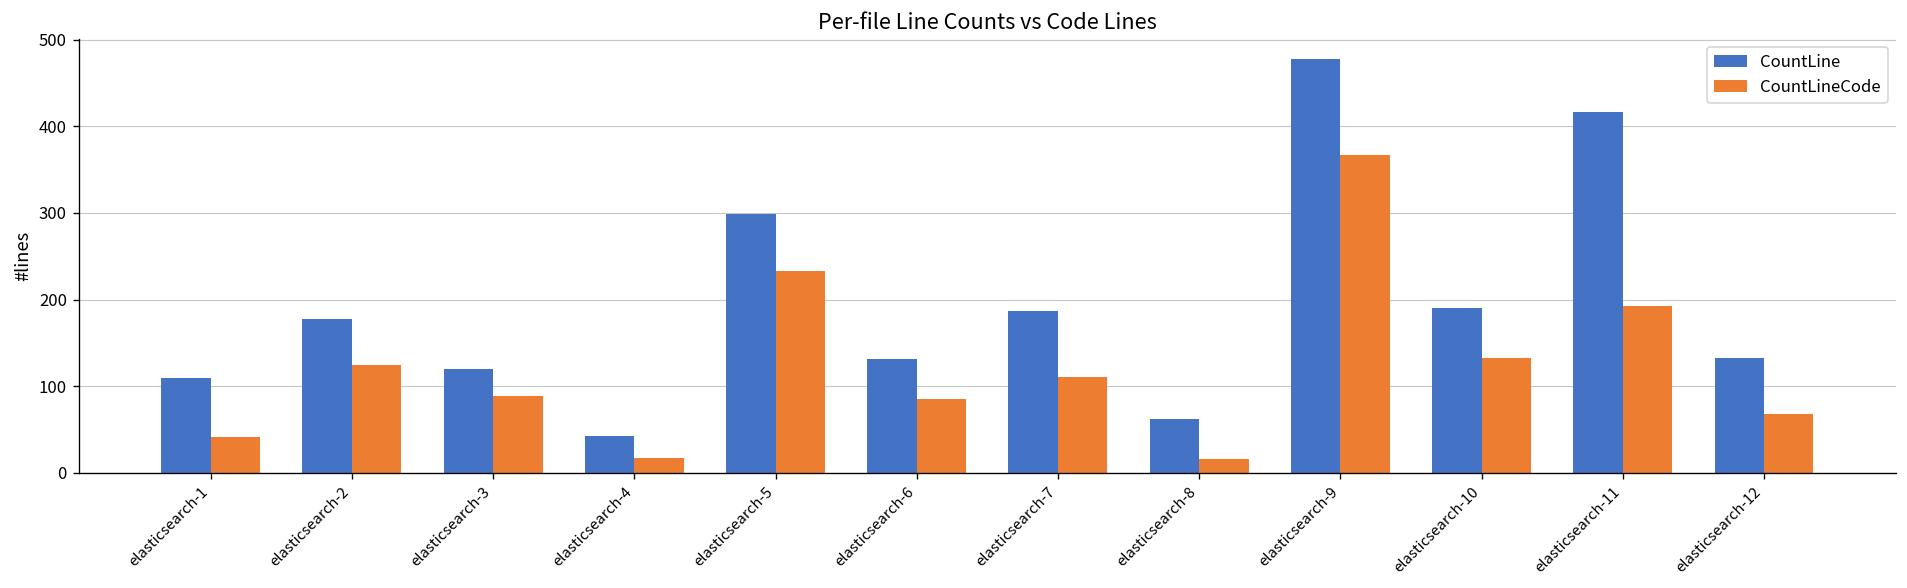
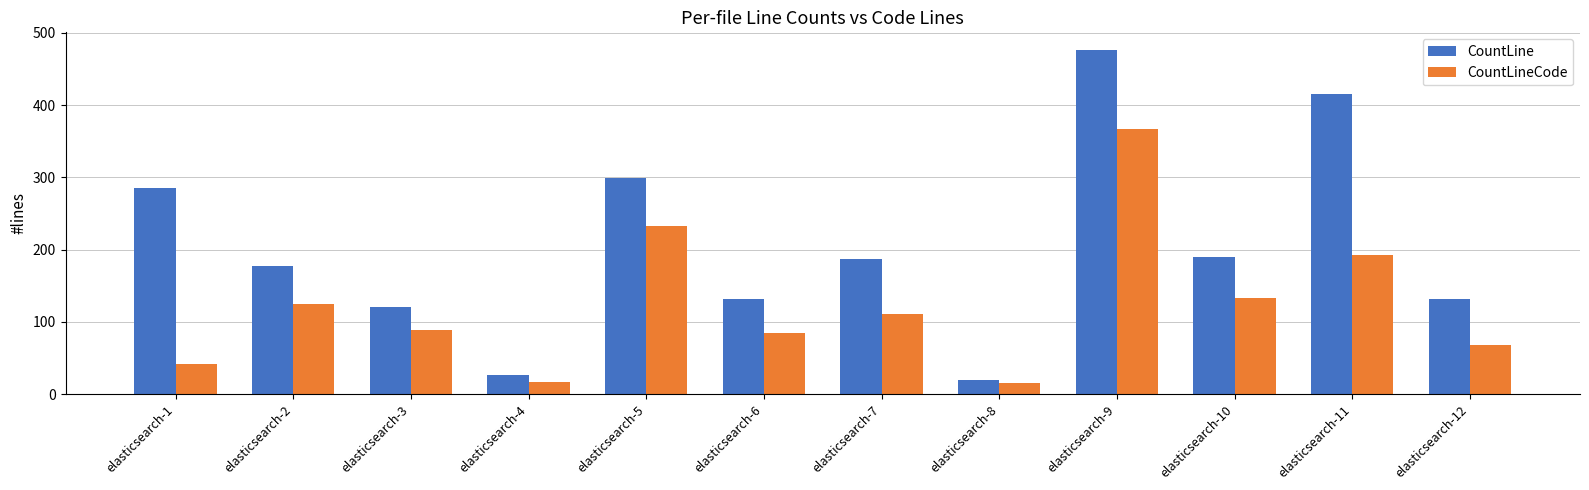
CountLine, elasticsearch-1: 110 -> 290
CountLine, elasticsearch-4: 40 -> 30
CountLine, elasticsearch-8: 60 -> 20
